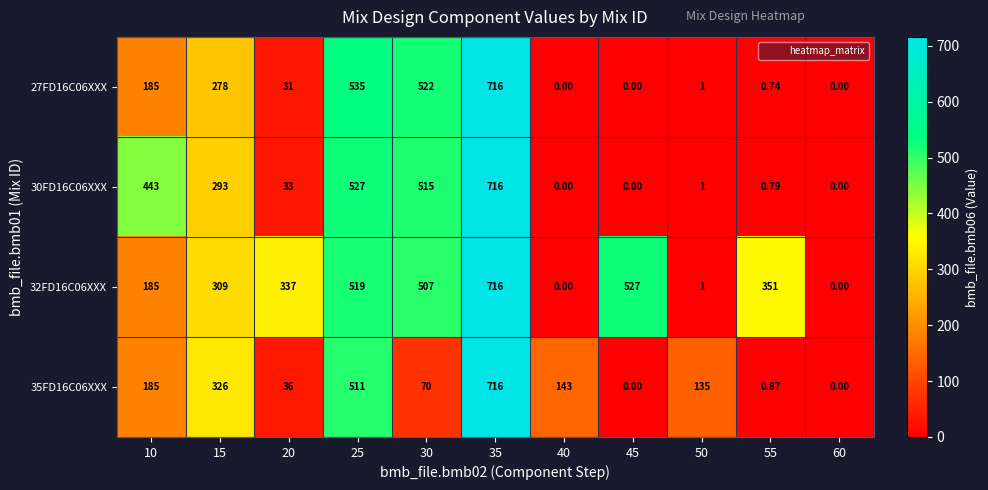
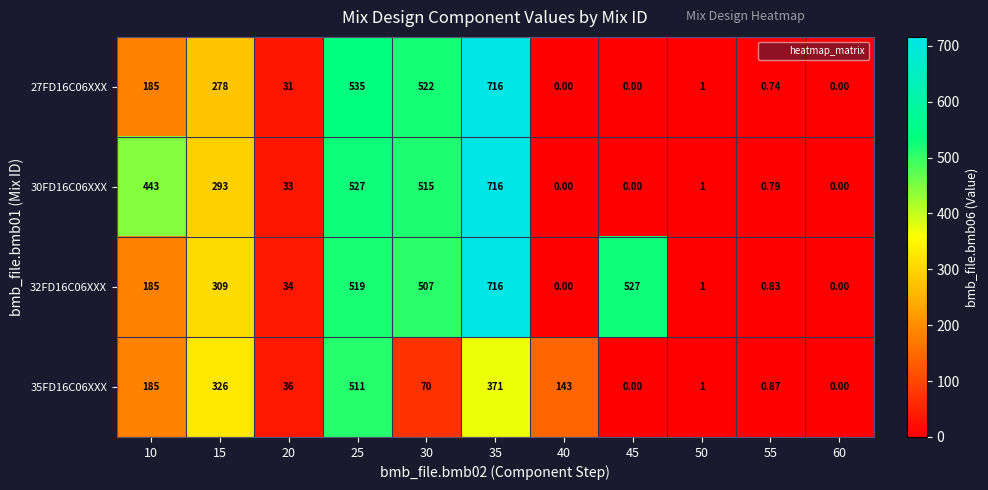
32FD16C06XXX, 20: 337 -> 34
32FD16C06XXX, 55: 351 -> 0.83
35FD16C06XXX, 35: 716 -> 371
35FD16C06XXX, 50: 135 -> 1
